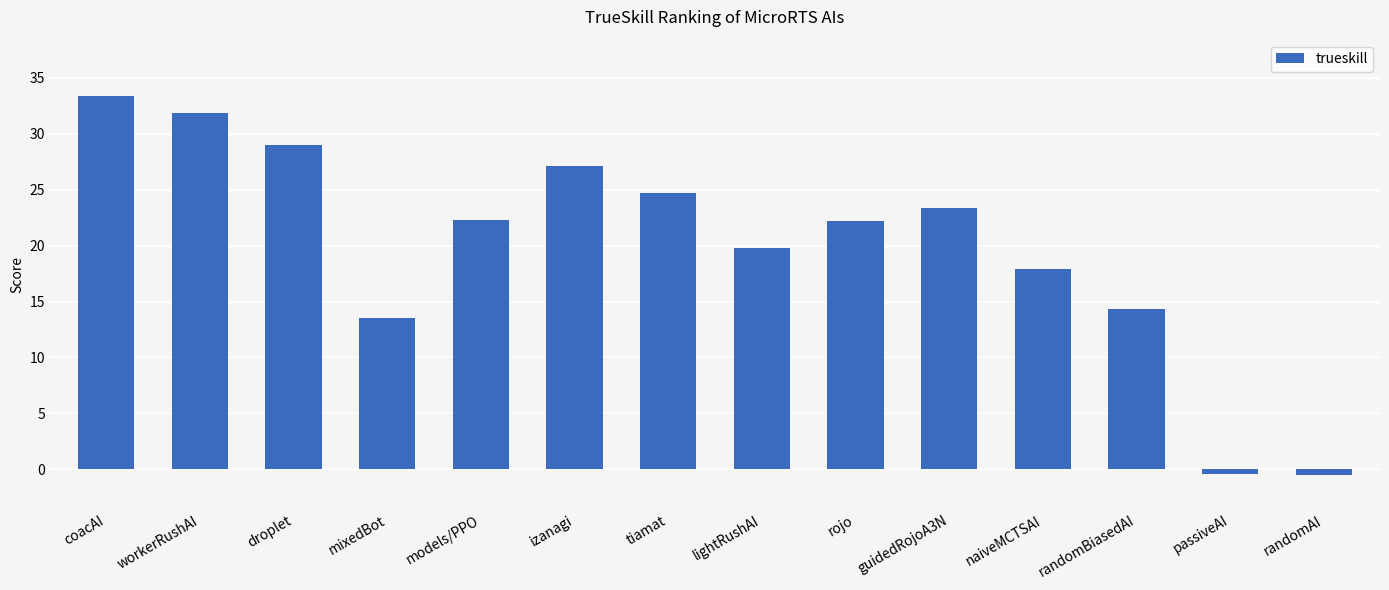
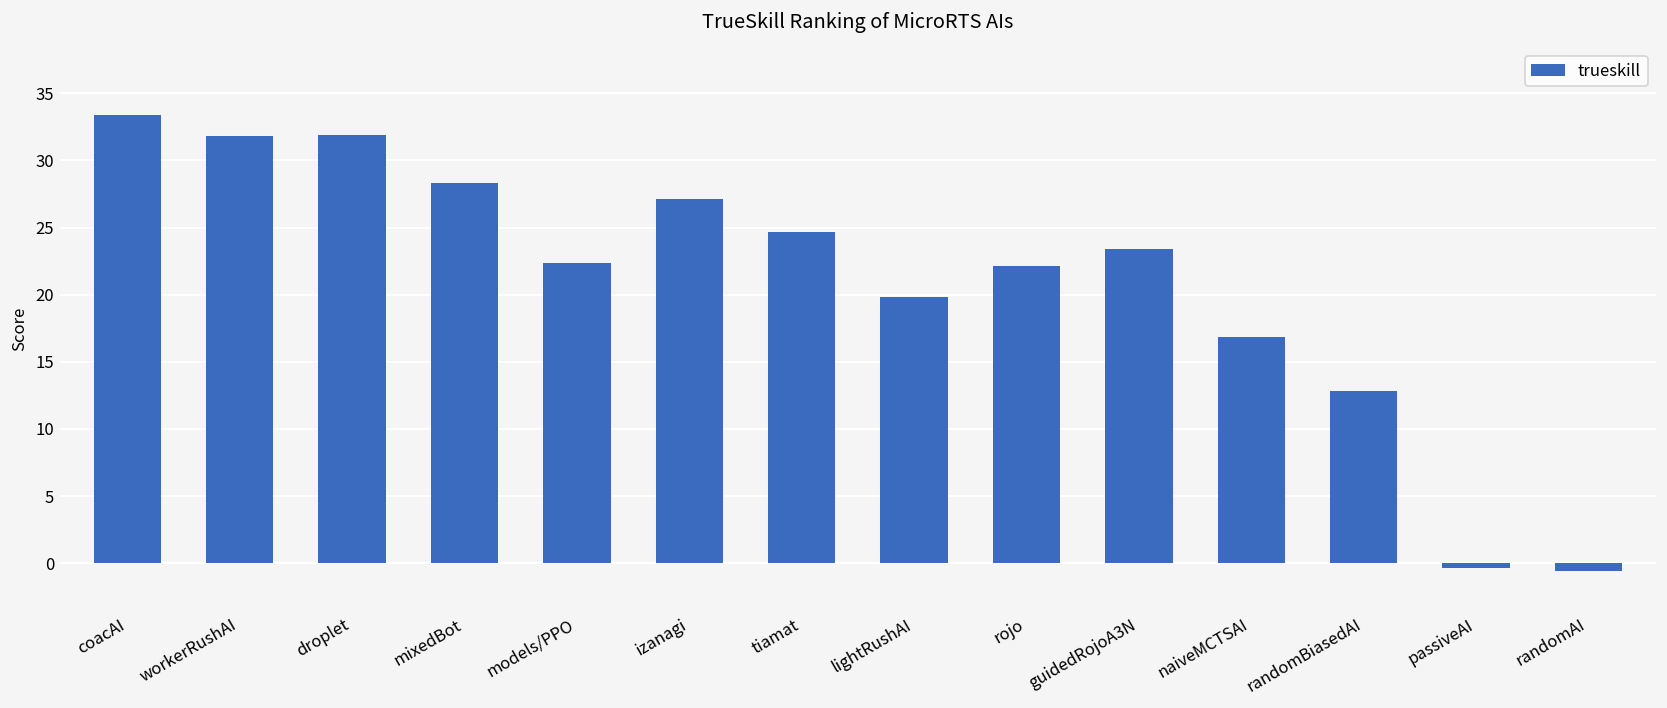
droplet: 29.0 -> 31.9
mixedBot: 13.5 -> 28.3
naiveMCTSAI: 17.9 -> 16.8
randomBiasedAI: 14.3 -> 12.8
